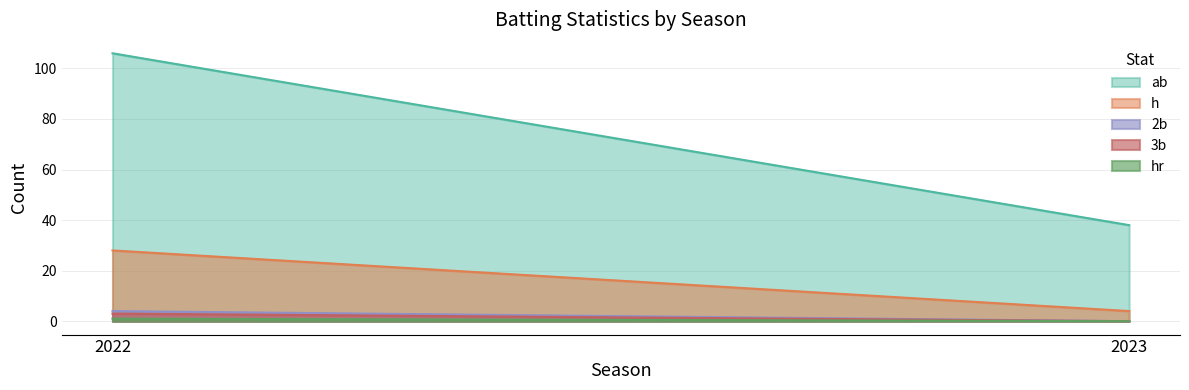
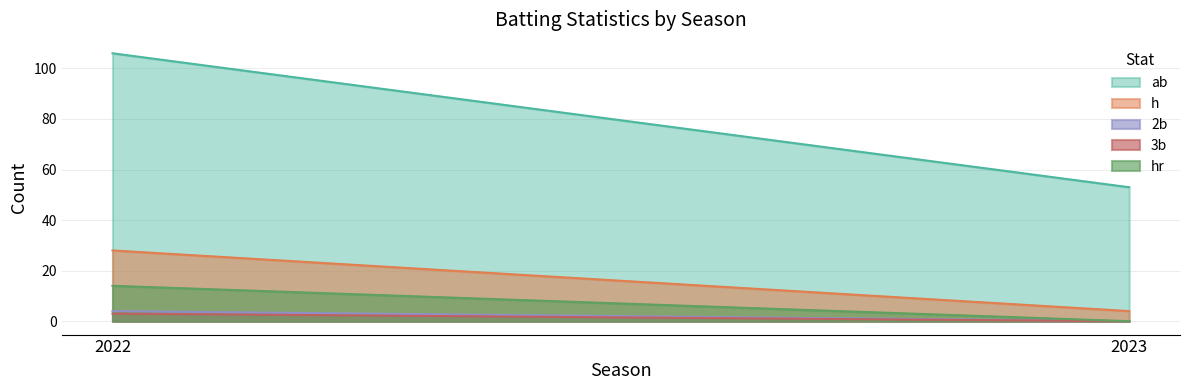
hr, 2022: 1 -> 14
ab, 2023: 38 -> 53
